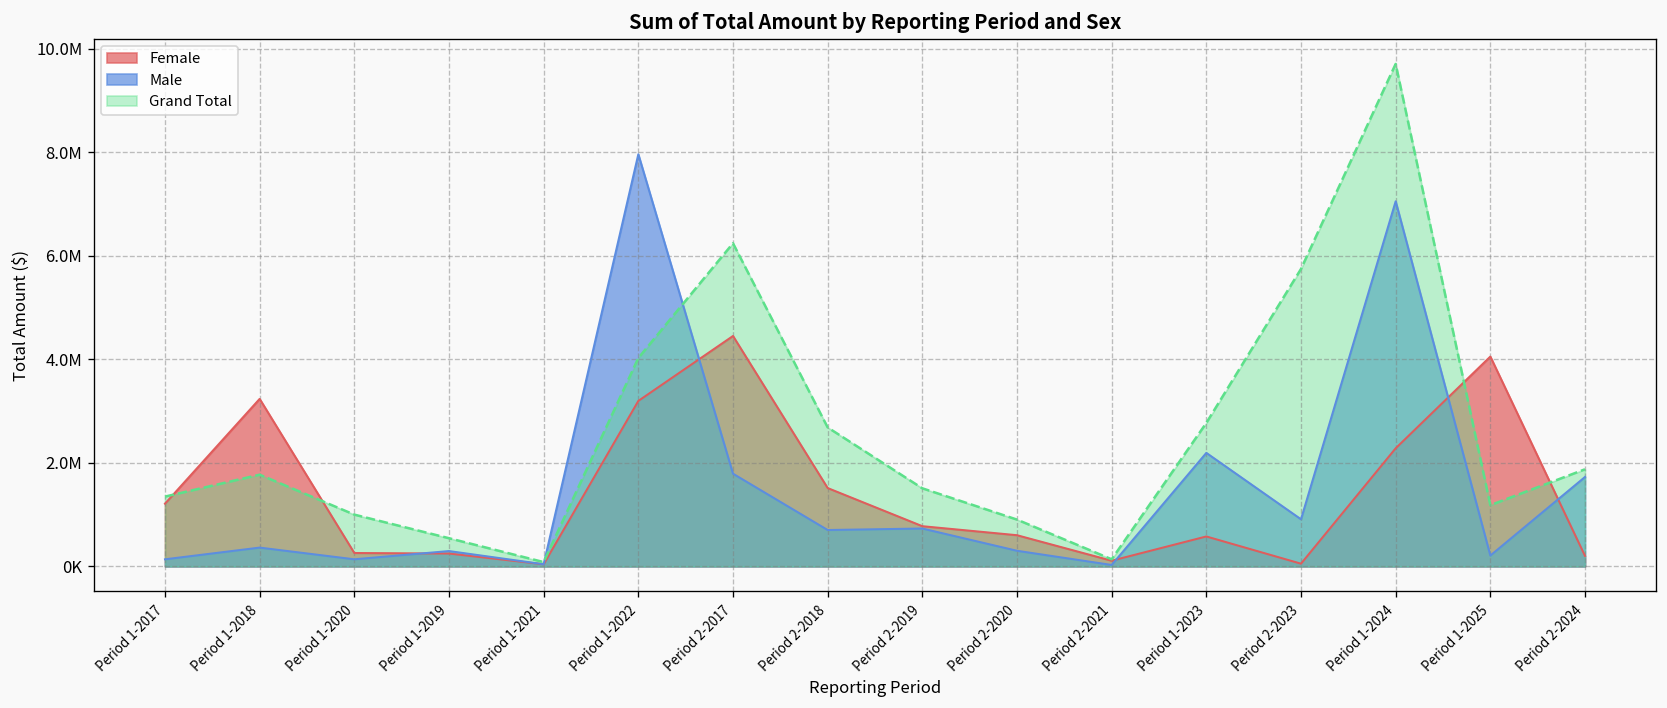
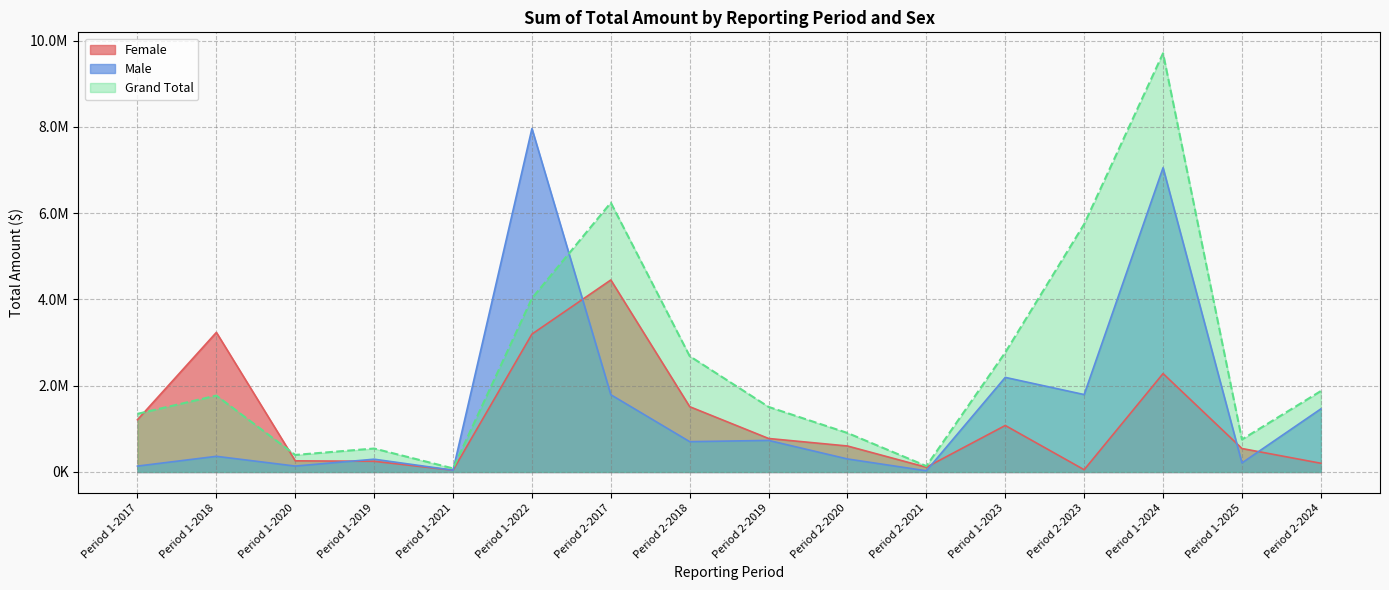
Grand Total, Period 1-2020: 1000000 -> 400000
Female, Period 1-2023: 600000 -> 1100000
Male, Period 2-2023: 900000 -> 1800000
Female, Period 1-2025: 4100000 -> 500000
Grand Total, Period 1-2025: 1200000 -> 800000
Male, Period 2-2024: 1700000 -> 1500000
